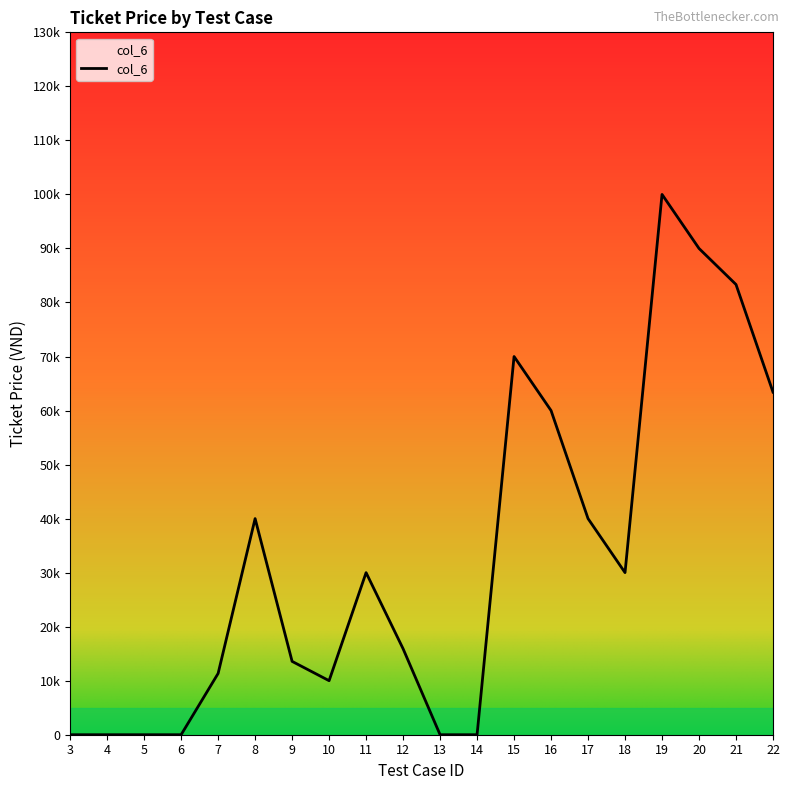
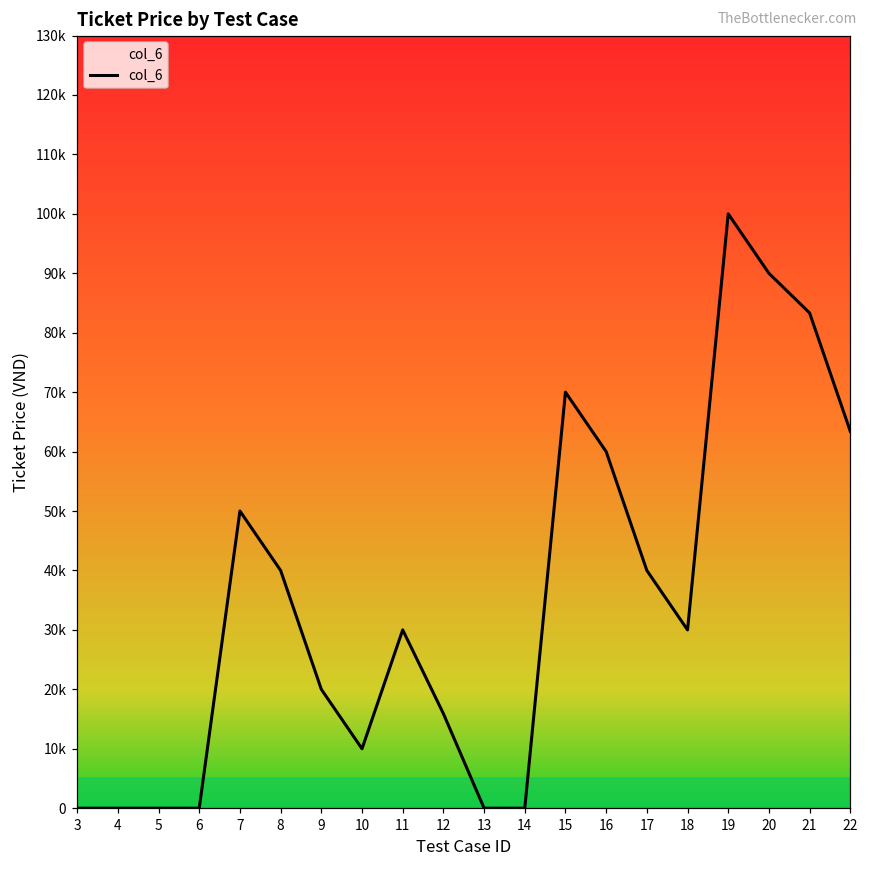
7: 11000 -> 50000
9: 14000 -> 20000
